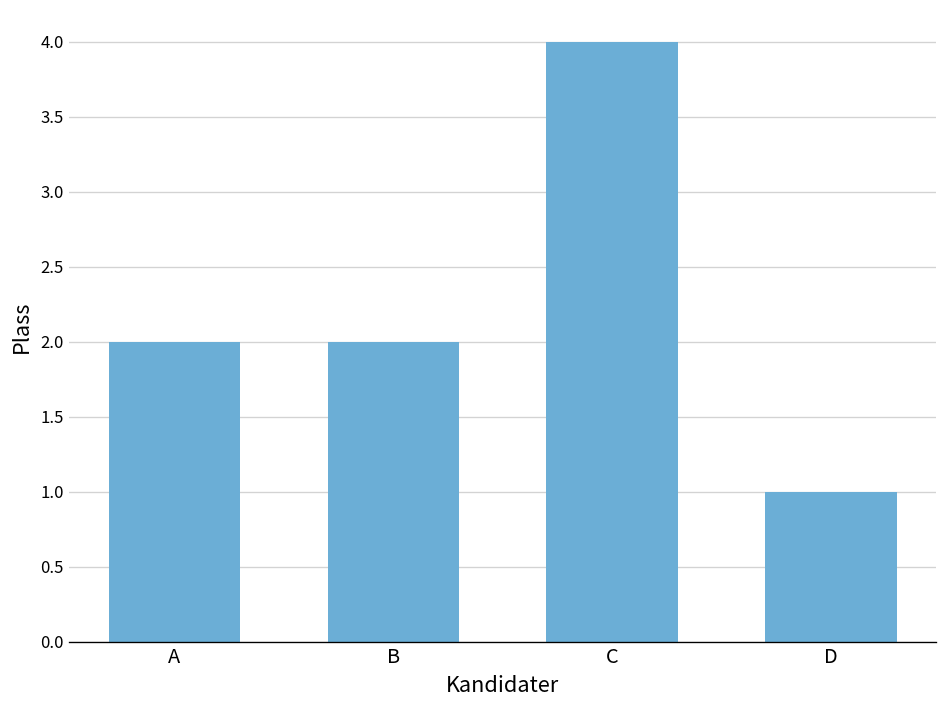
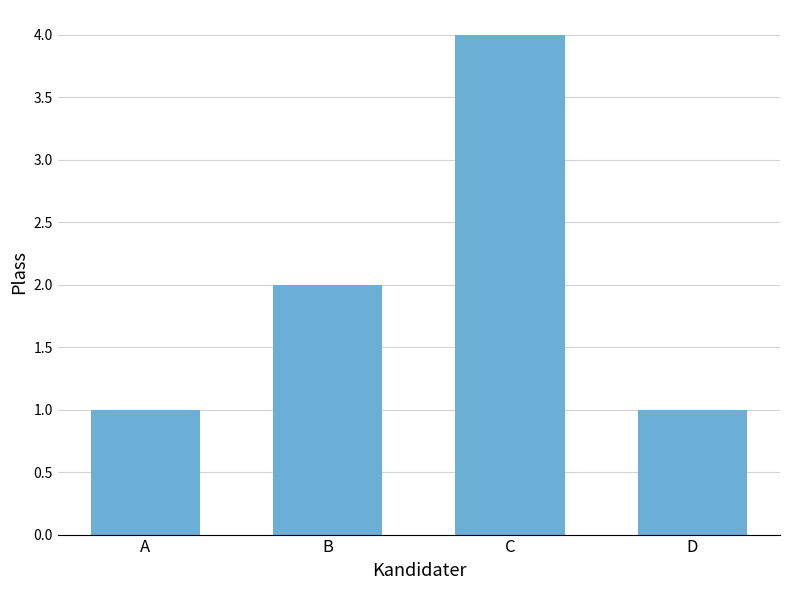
A: 2 -> 1
